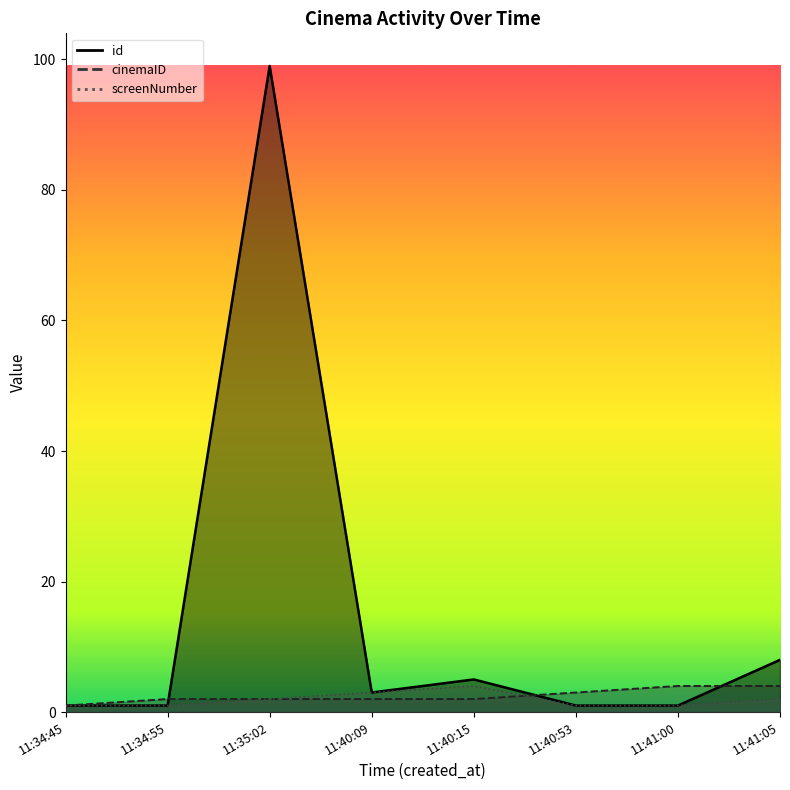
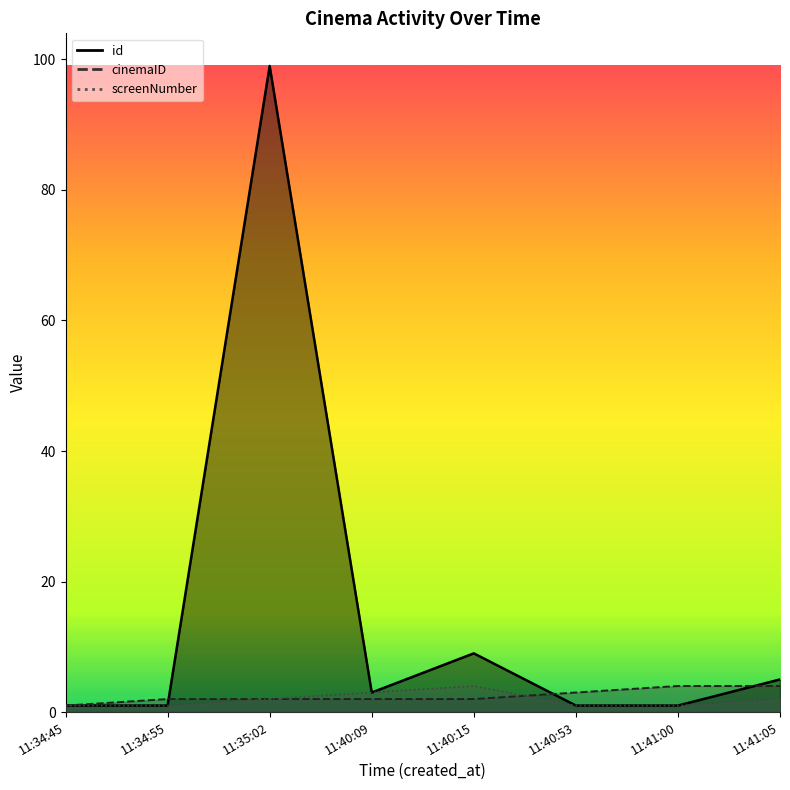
id, 11:40:15: 5 -> 9
id, 11:41:05: 8 -> 5
